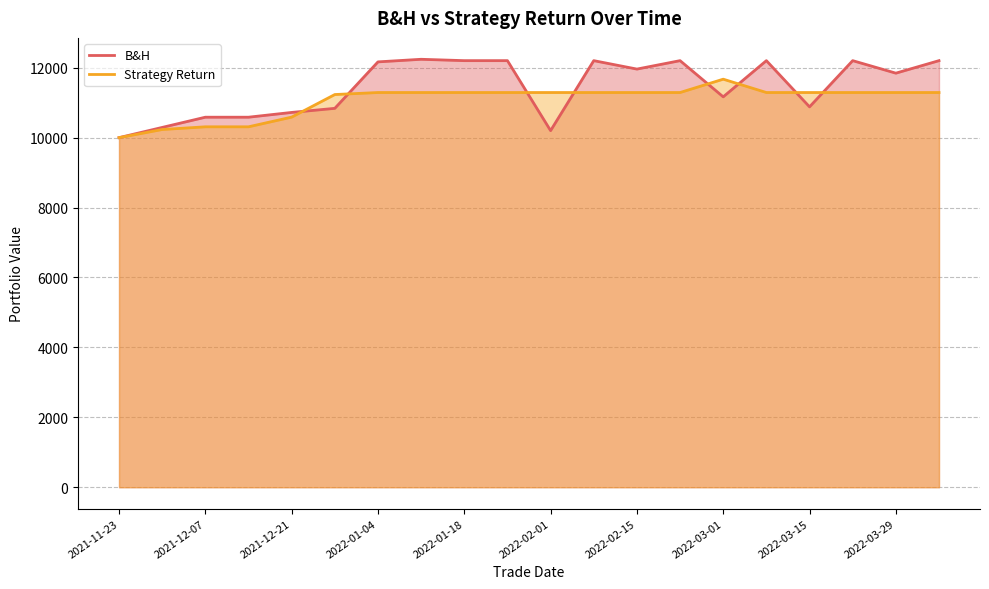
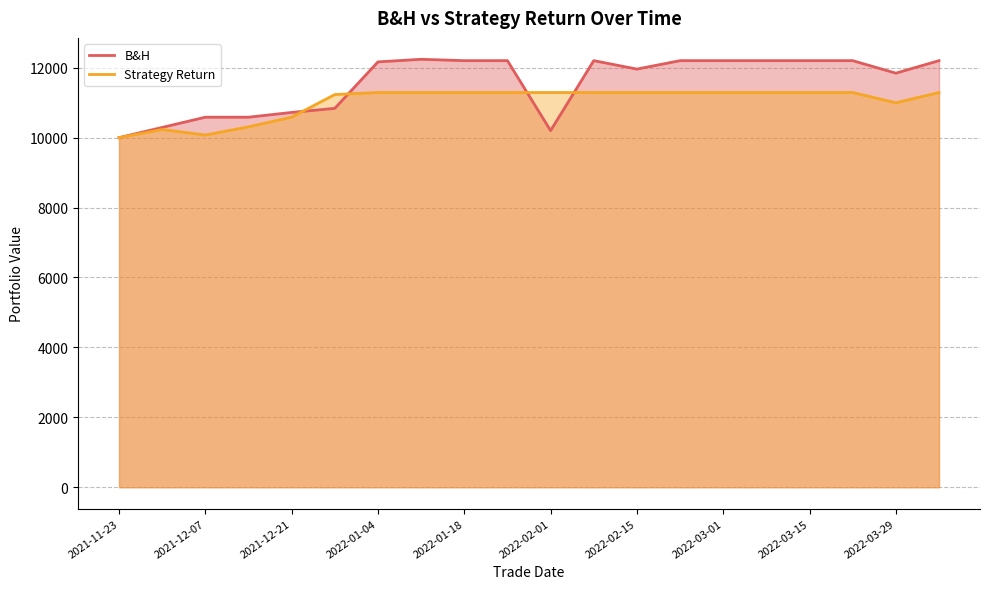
Strategy Return, 2021-12-07: 10300 -> 10100
B&H, 2022-03-01: 11200 -> 12200
Strategy Return, 2022-03-01: 11700 -> 11300
B&H, 2022-03-15: 10900 -> 12200
Strategy Return, 2022-03-29: 11300 -> 11000
